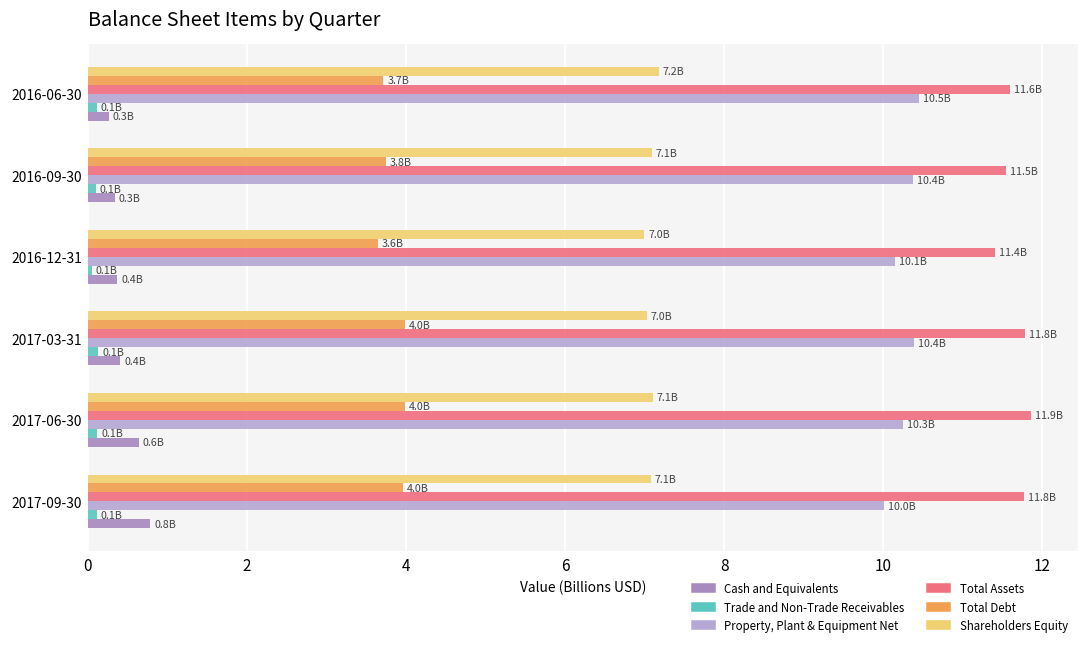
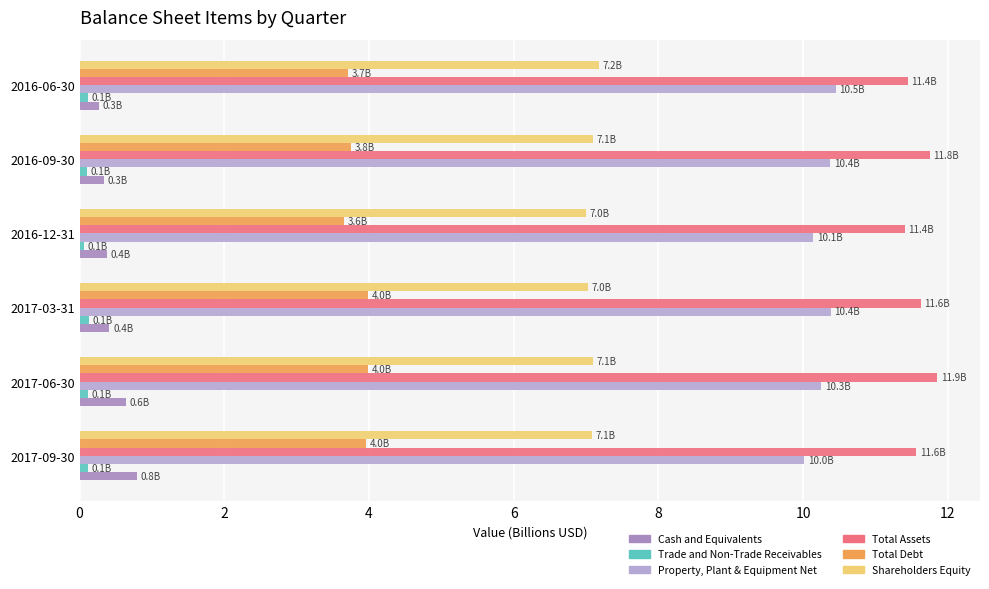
Total Assets, 2016-06-30: 11.6B -> 11.4B
Total Assets, 2016-09-30: 11.5B -> 11.8B
Total Assets, 2017-03-31: 11.8B -> 11.6B
Total Assets, 2017-09-30: 11.8B -> 11.6B
